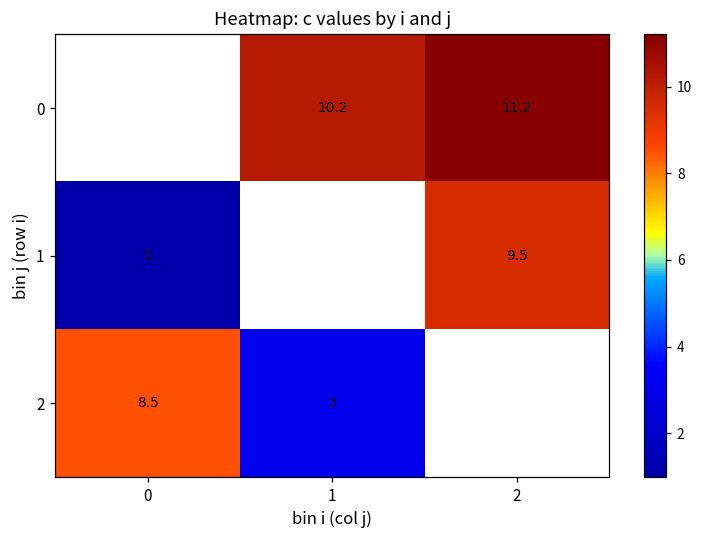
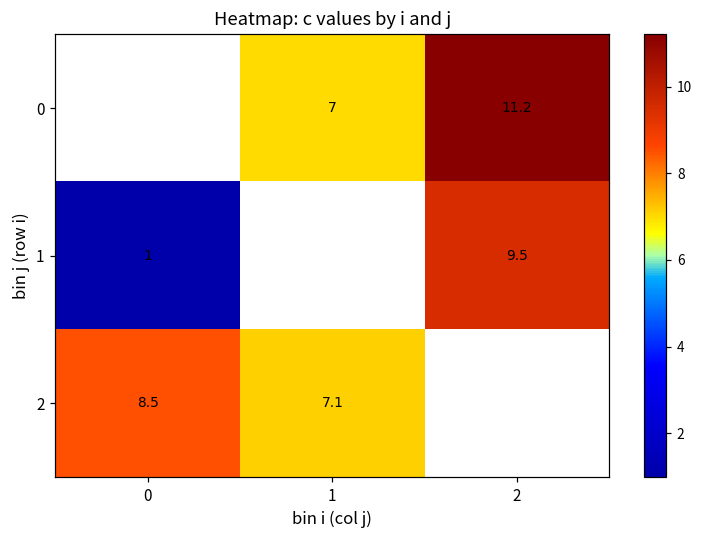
0, 1: 10.2 -> 7
2, 1: 3 -> 7.1
